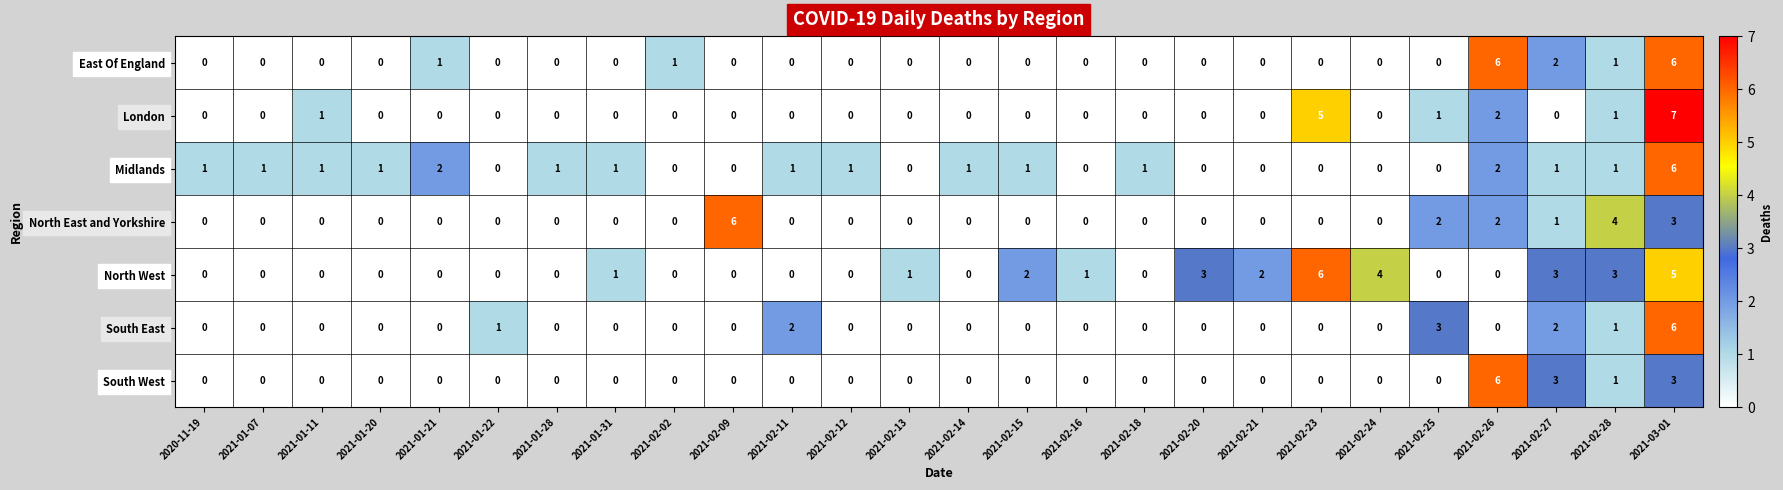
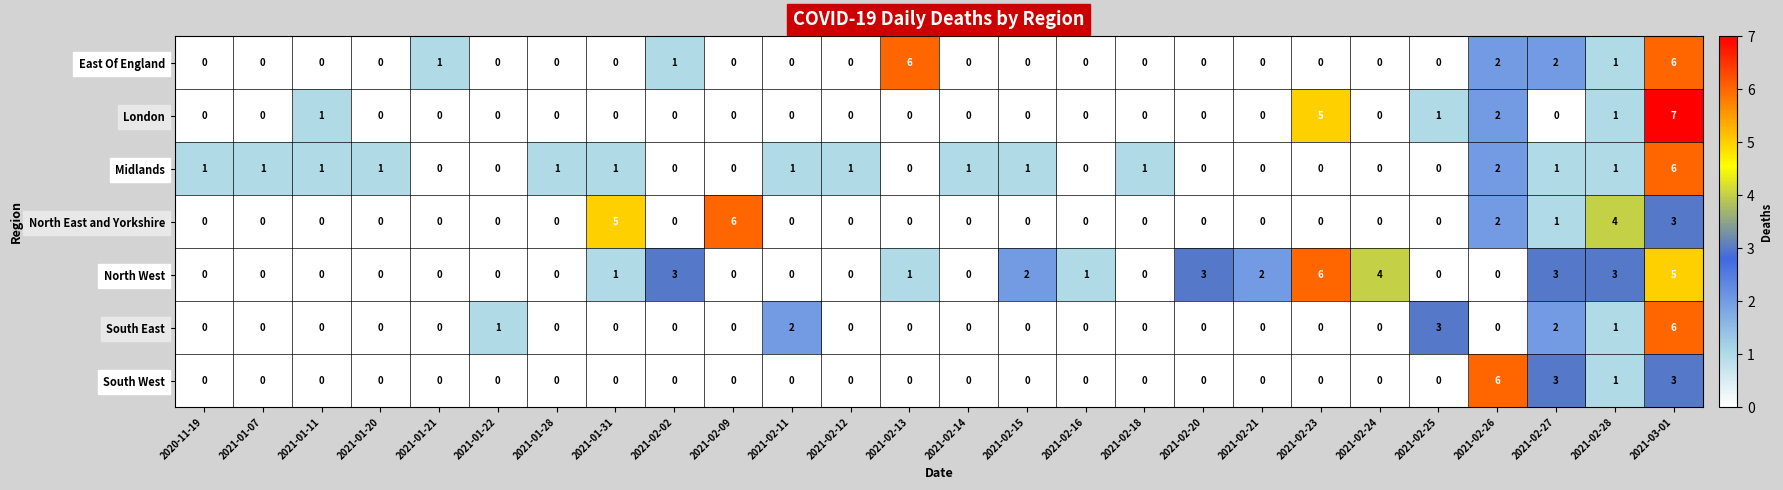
East Of England, 2021-02-13: 0 -> 6
East Of England, 2021-02-26: 6 -> 2
Midlands, 2021-01-21: 2 -> 0
North East and Yorkshire, 2021-01-31: 0 -> 5
North East and Yorkshire, 2021-02-25: 2 -> 0
North West, 2021-02-02: 0 -> 3
